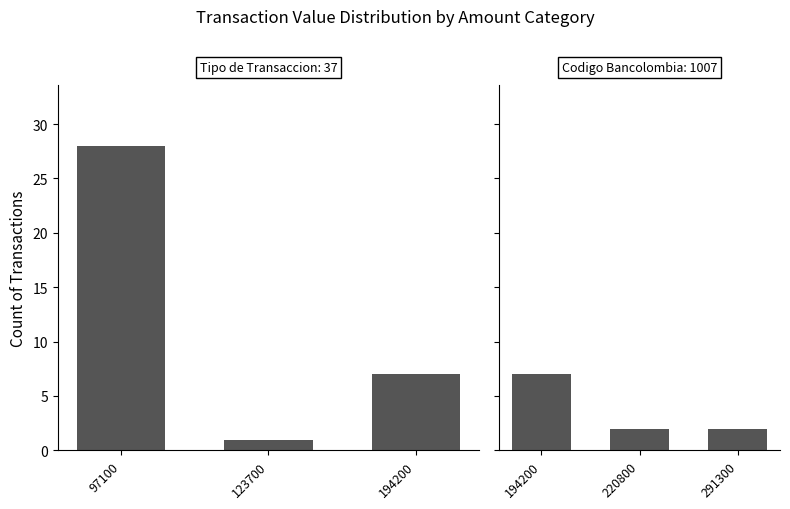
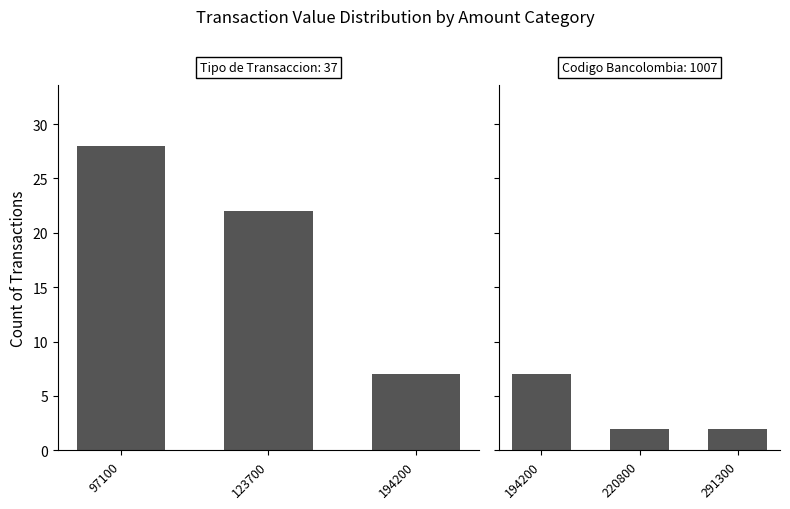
Tipo de Transaccion: 37, 123700: 1 -> 22
